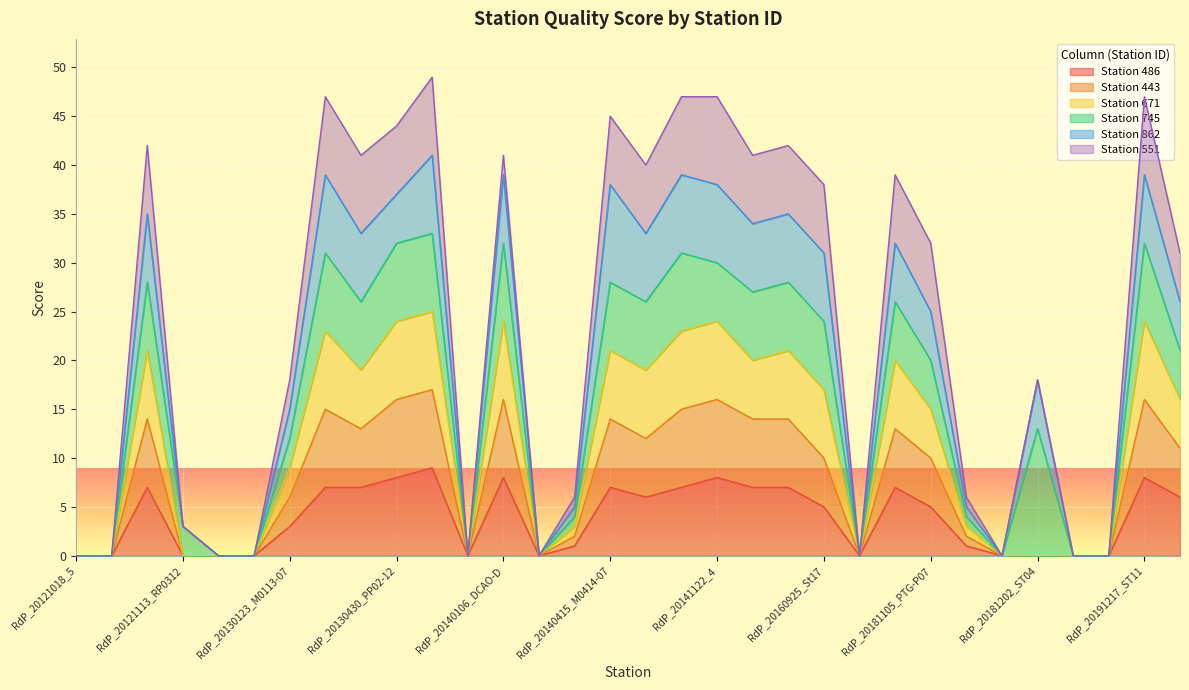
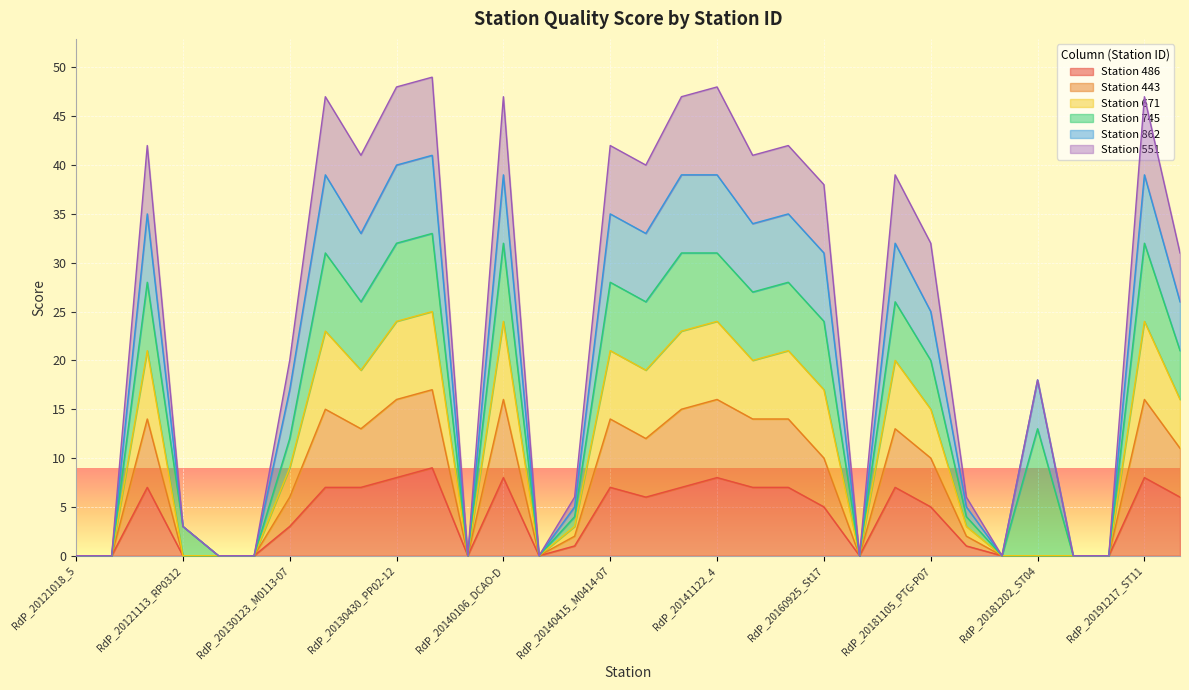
Station 862, RdP_20130123_M0113-07: 3 -> 5
Station 862, RdP_20130430_PP02-12: 5 -> 8
Station 551, RdP_20130430_PP02-12: 7 -> 8
Station 551, RdP_20140106_DCAO-D: 2 -> 8
Station 862, RdP_20140415_M0414-07: 10 -> 7
Station 745, RdP_20141122_4: 6 -> 7
